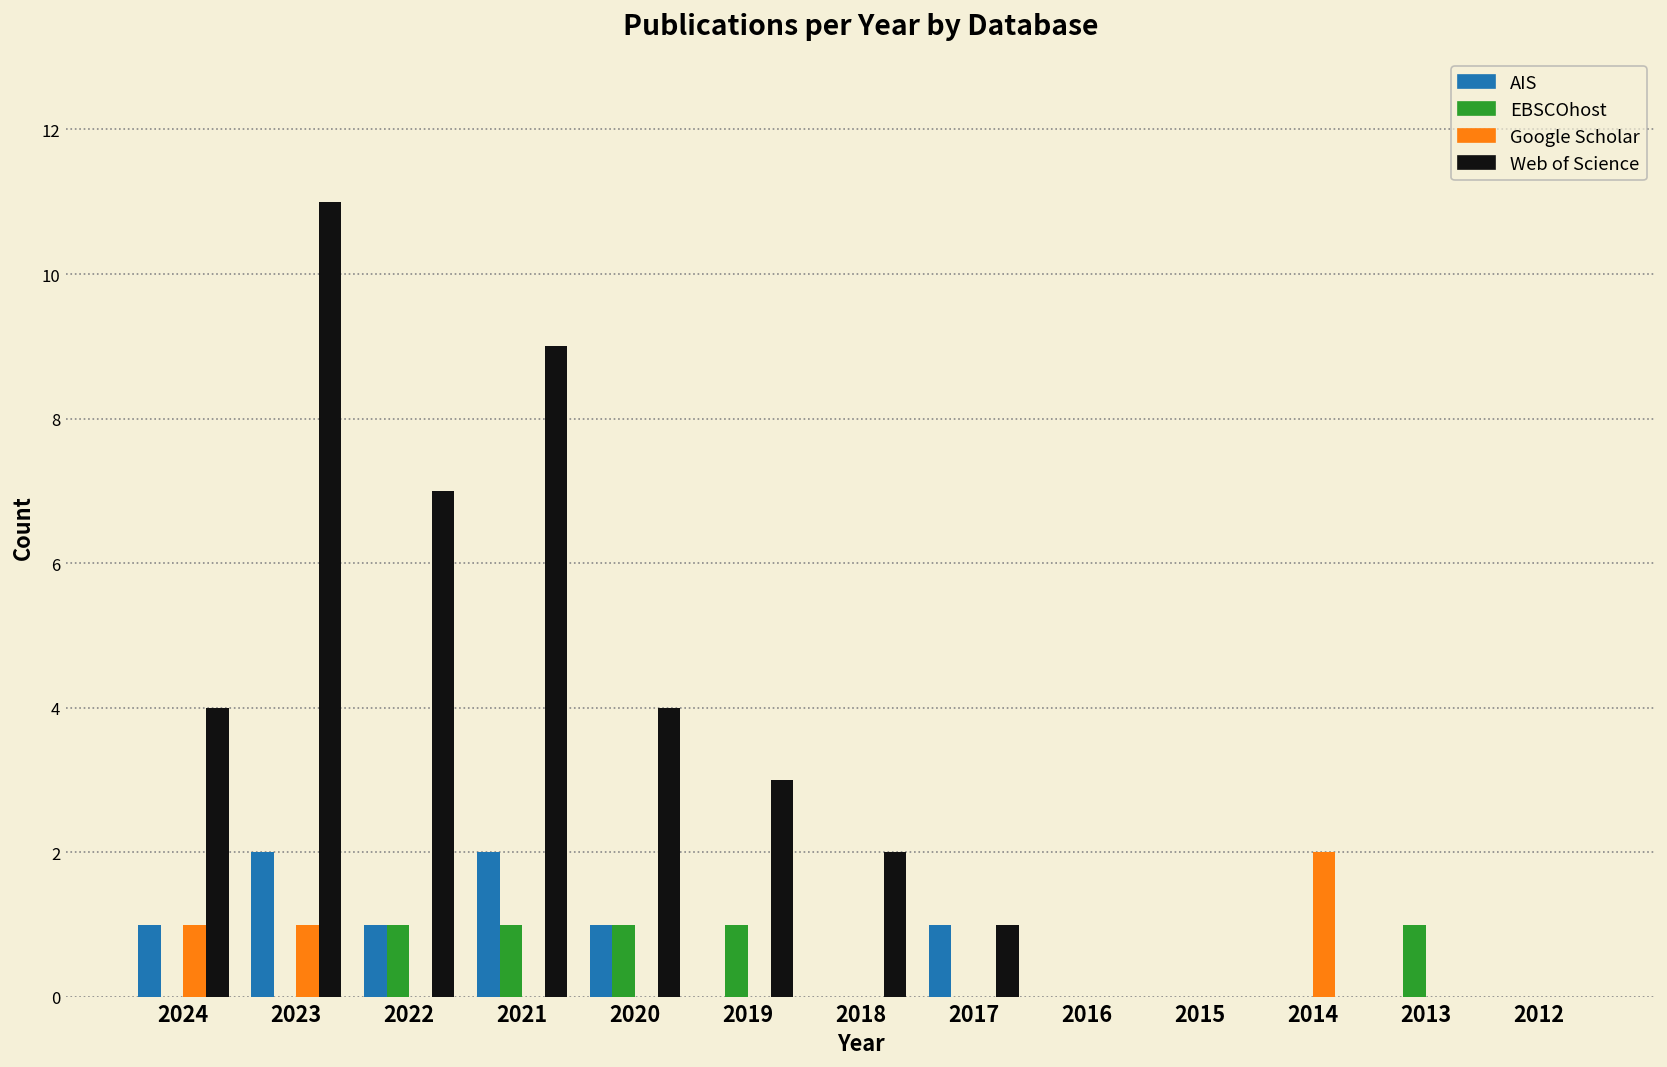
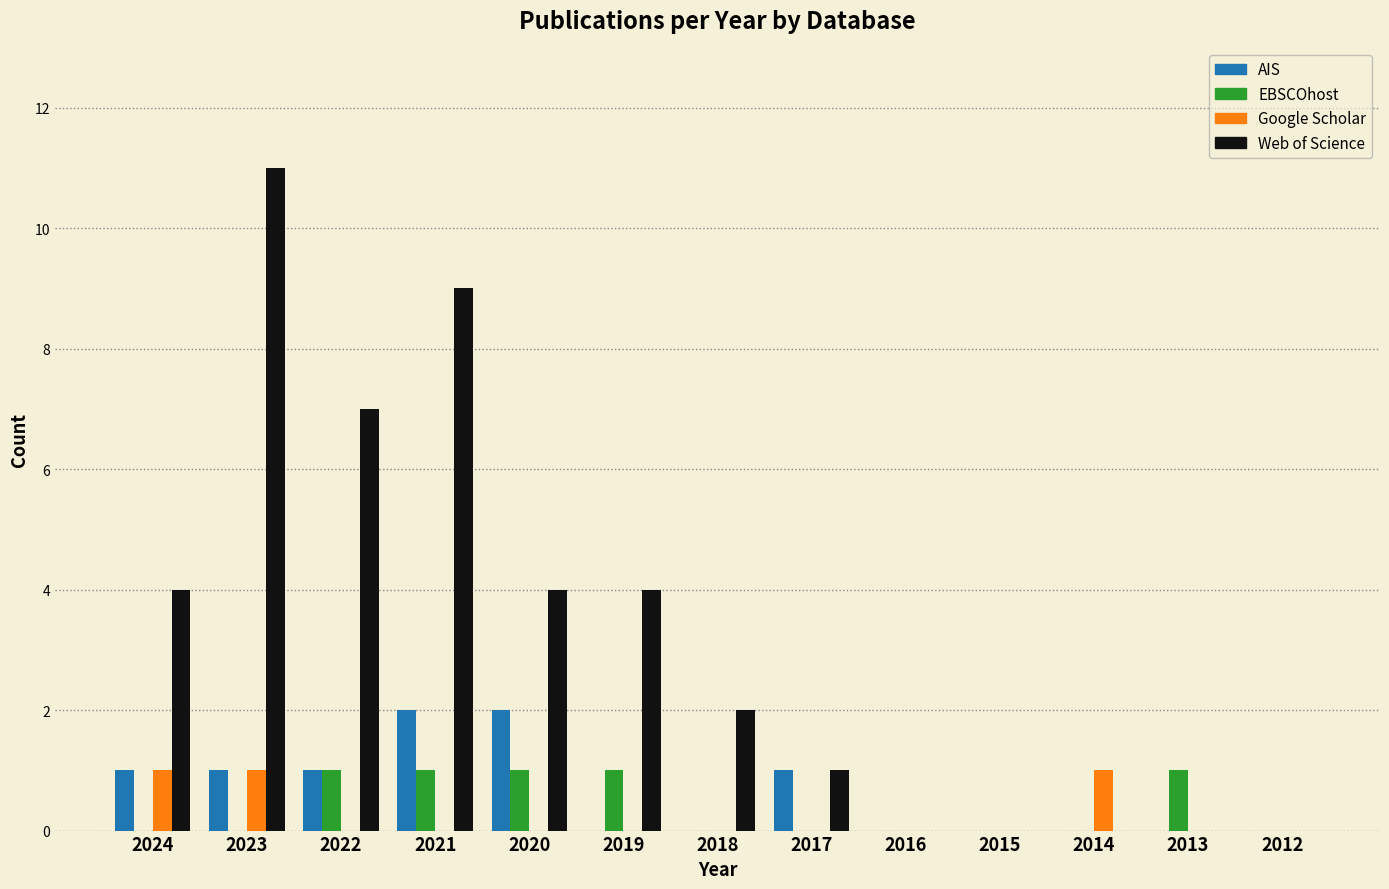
AIS, 2023: 2 -> 1
AIS, 2020: 1 -> 2
Web of Science, 2019: 3 -> 4
Google Scholar, 2014: 2 -> 1
